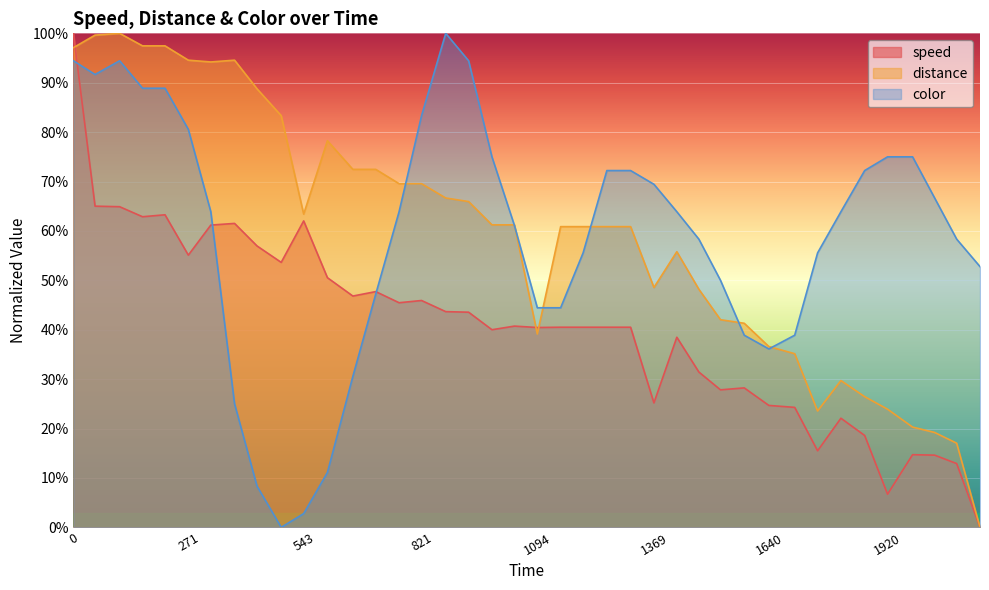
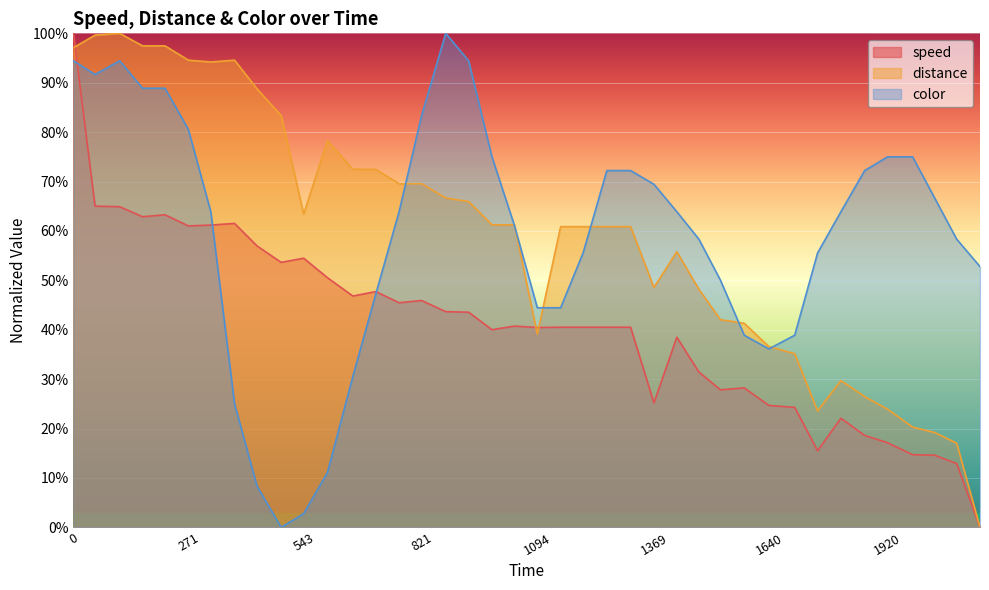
speed, 271: 55% -> 61%
speed, 543: 62% -> 54%
speed, 1920: 7% -> 17%
